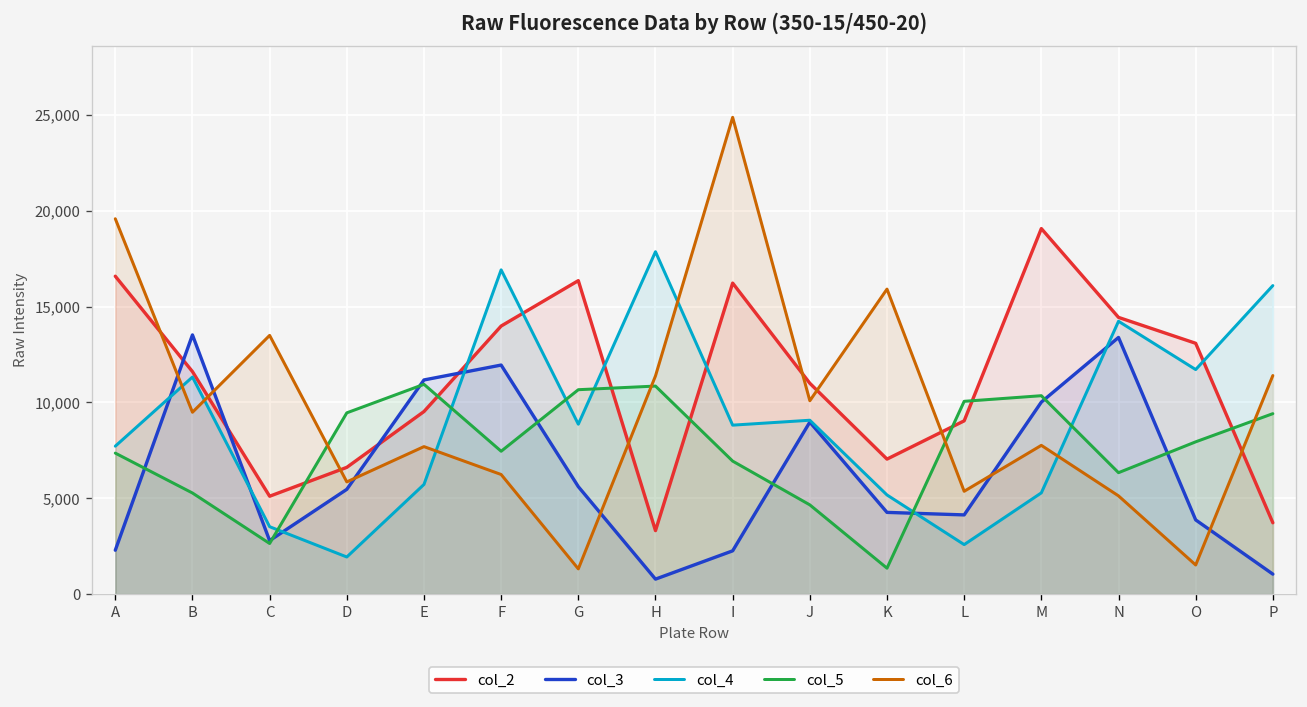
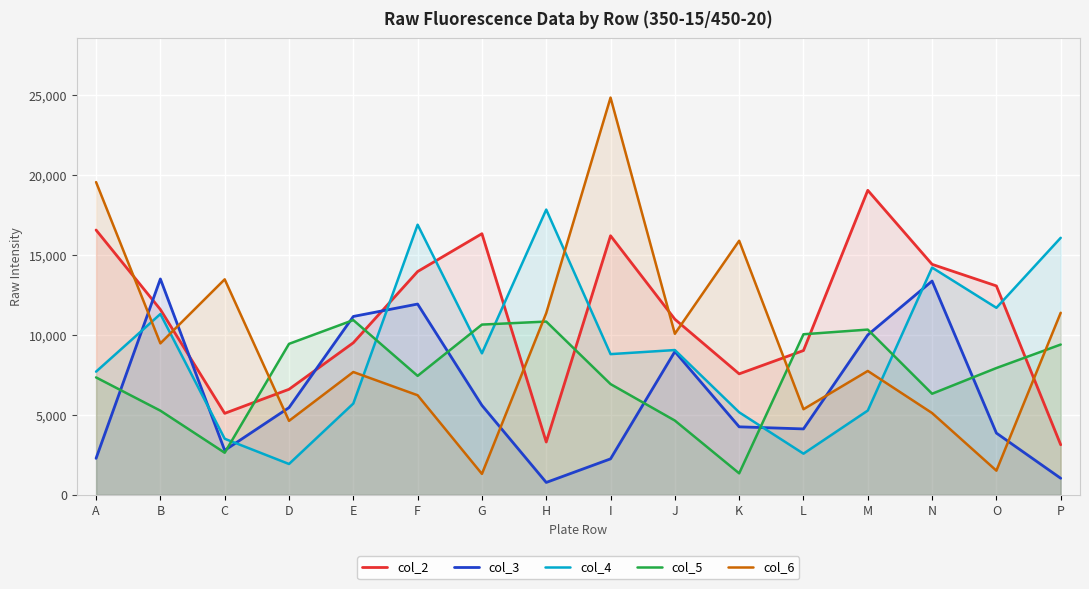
col_6, D: 5,900 -> 4,600
col_2, K: 7,000 -> 7,600
col_2, P: 3,700 -> 3,100
